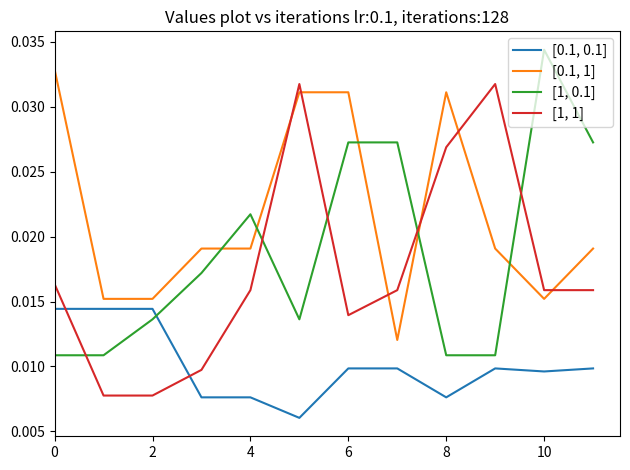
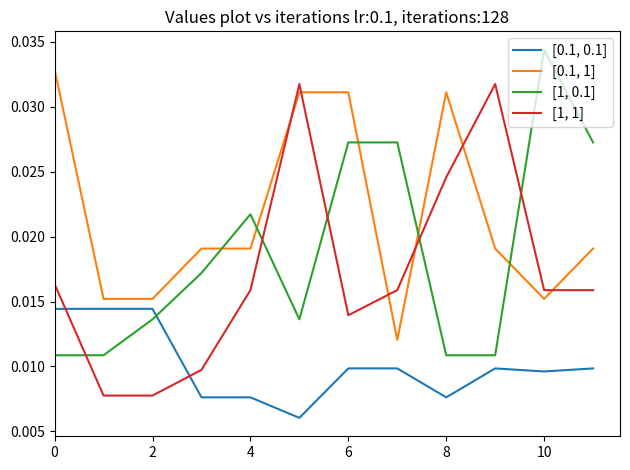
[1, 1], 8: 0.0269 -> 0.0246
